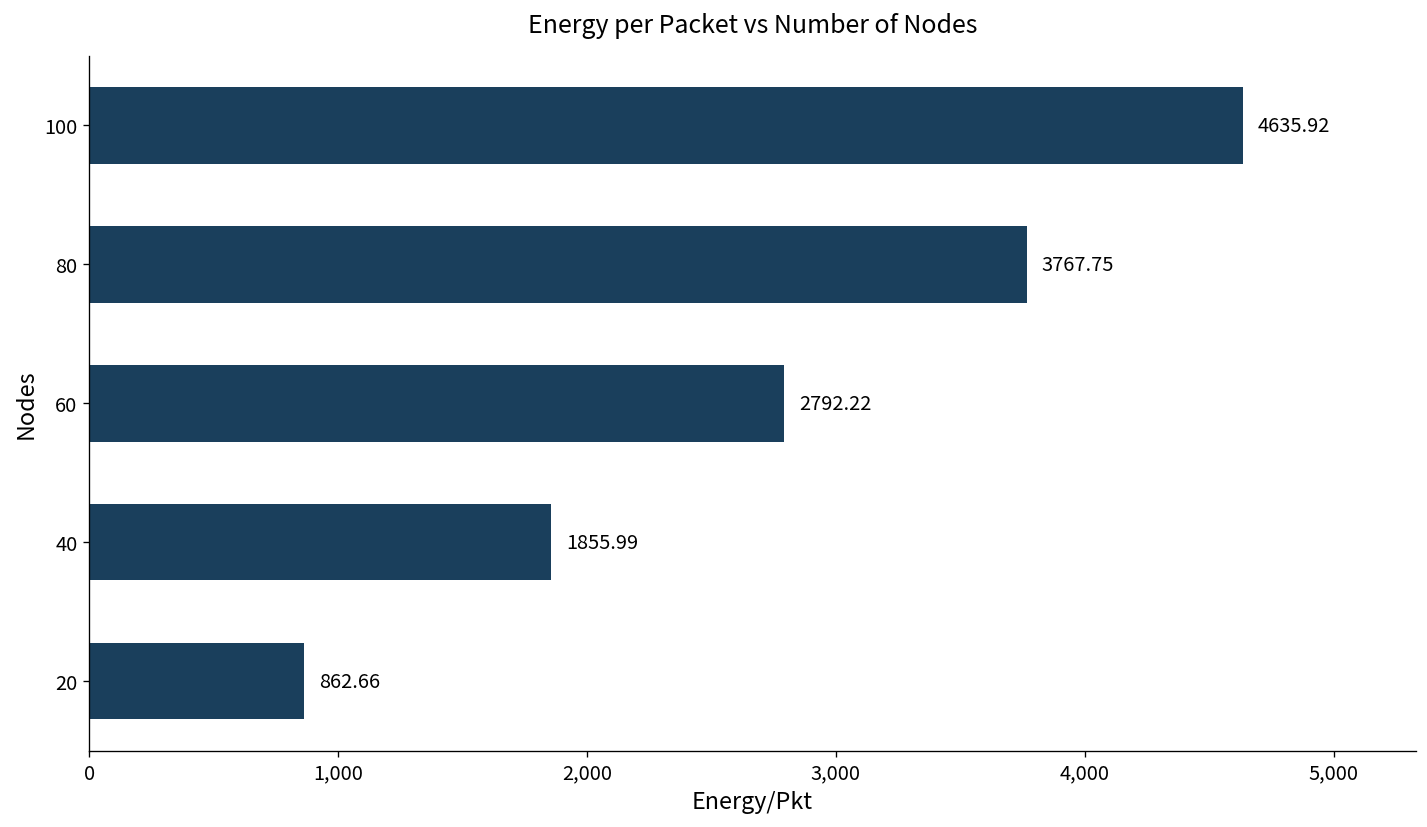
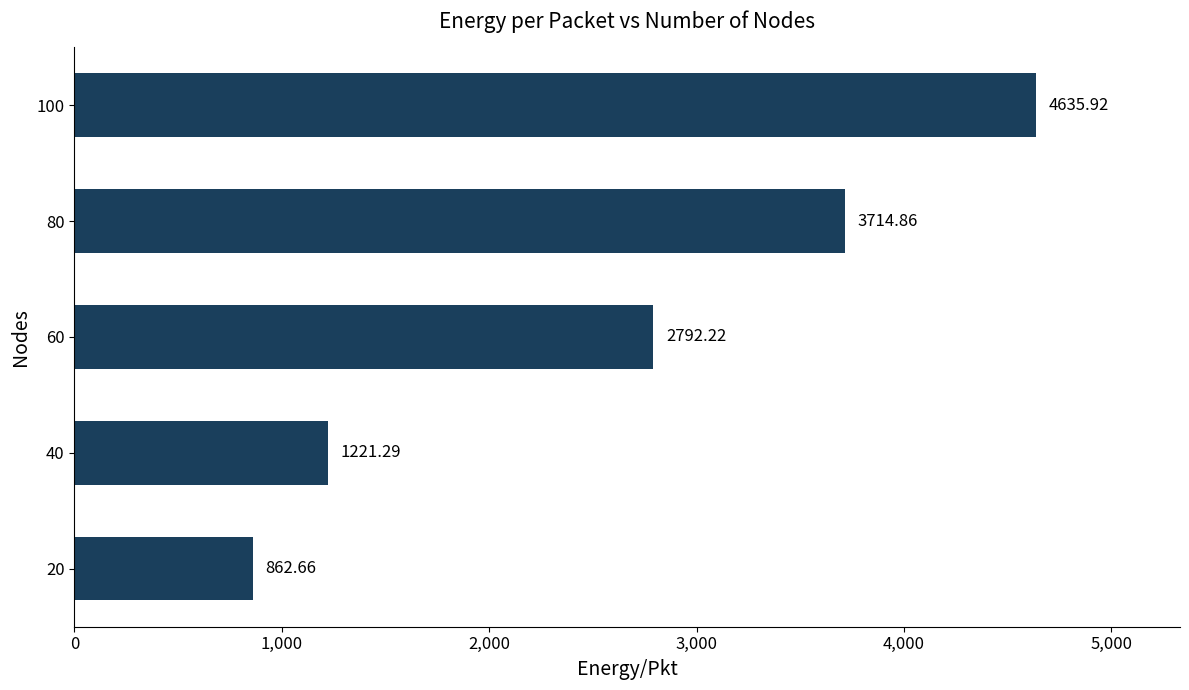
80: 3767.75 -> 3714.86
40: 1855.99 -> 1221.29
